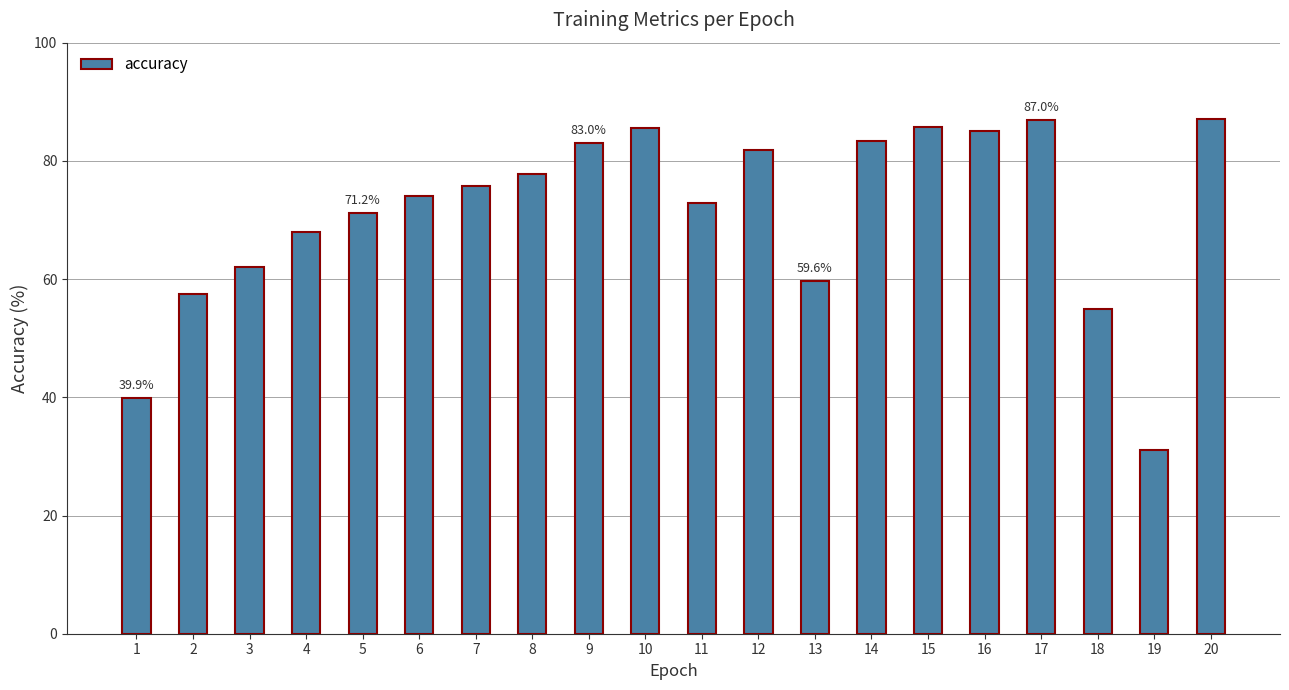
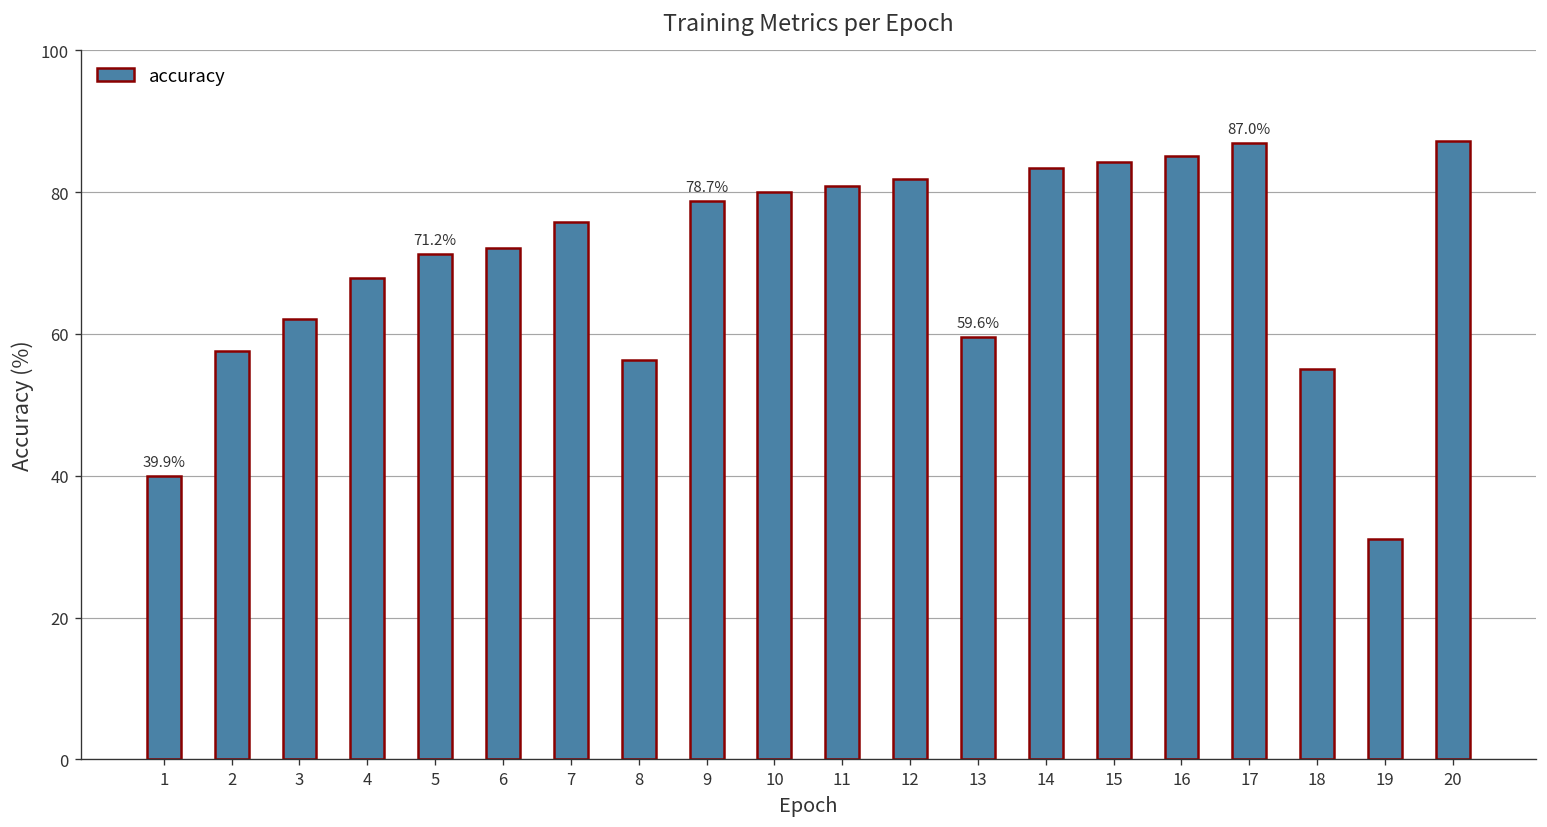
6: 74 -> 72
8: 78 -> 56
9: 83.0% -> 78.7%
10: 86 -> 80
11: 73 -> 81
15: 86 -> 84
